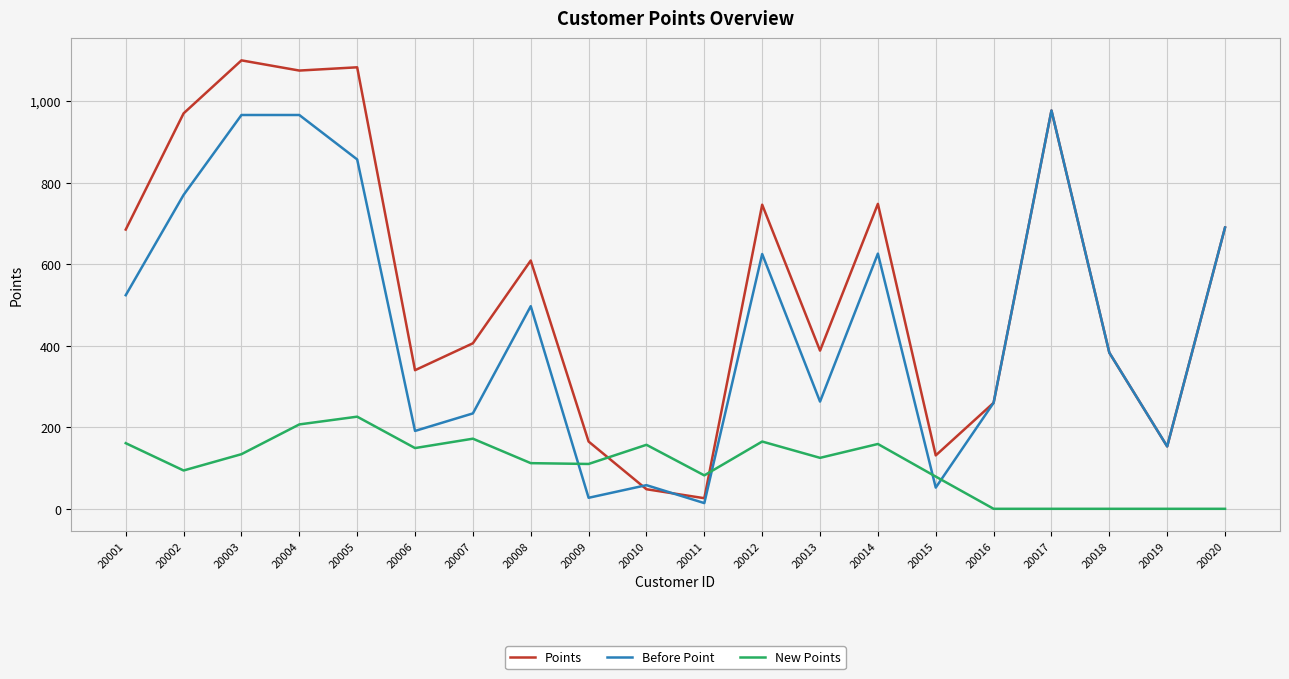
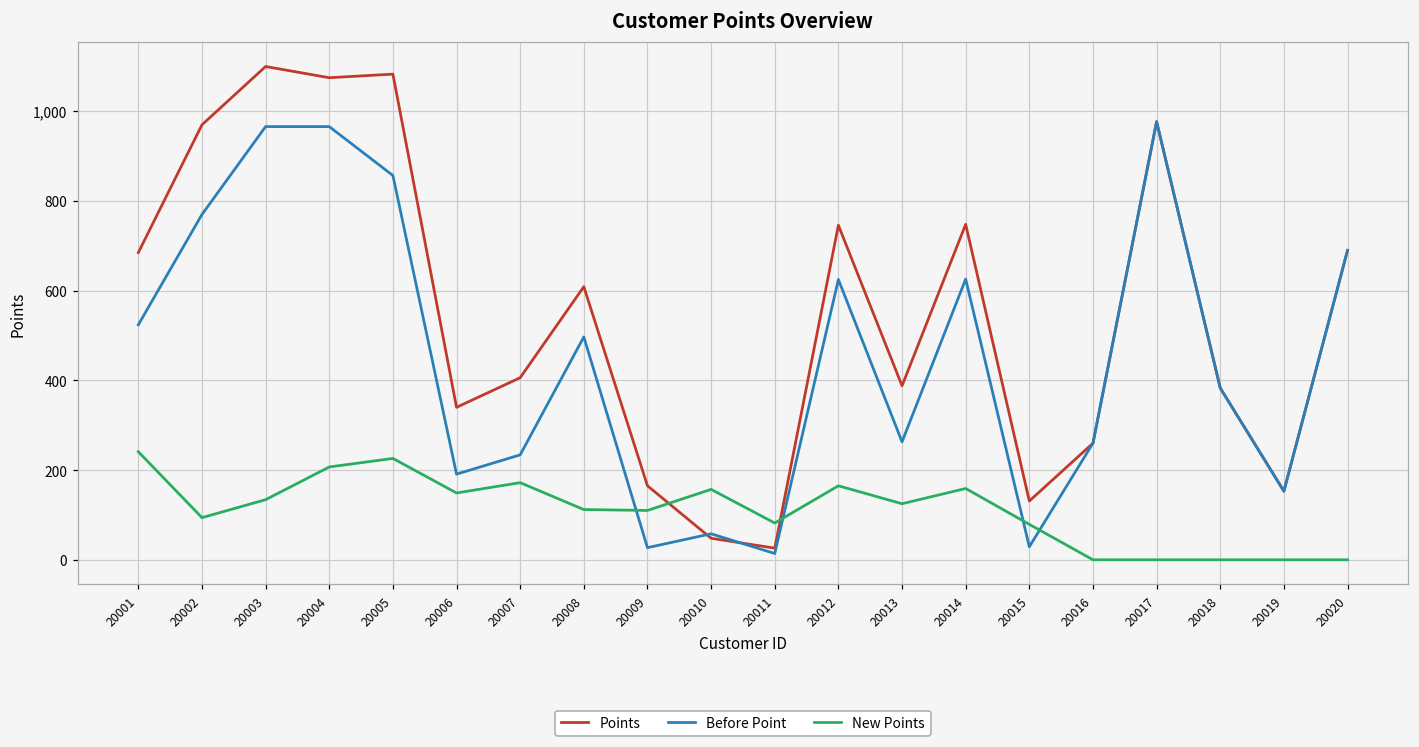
New Points, 20001: 160 -> 240
Before Point, 20015: 50 -> 30
